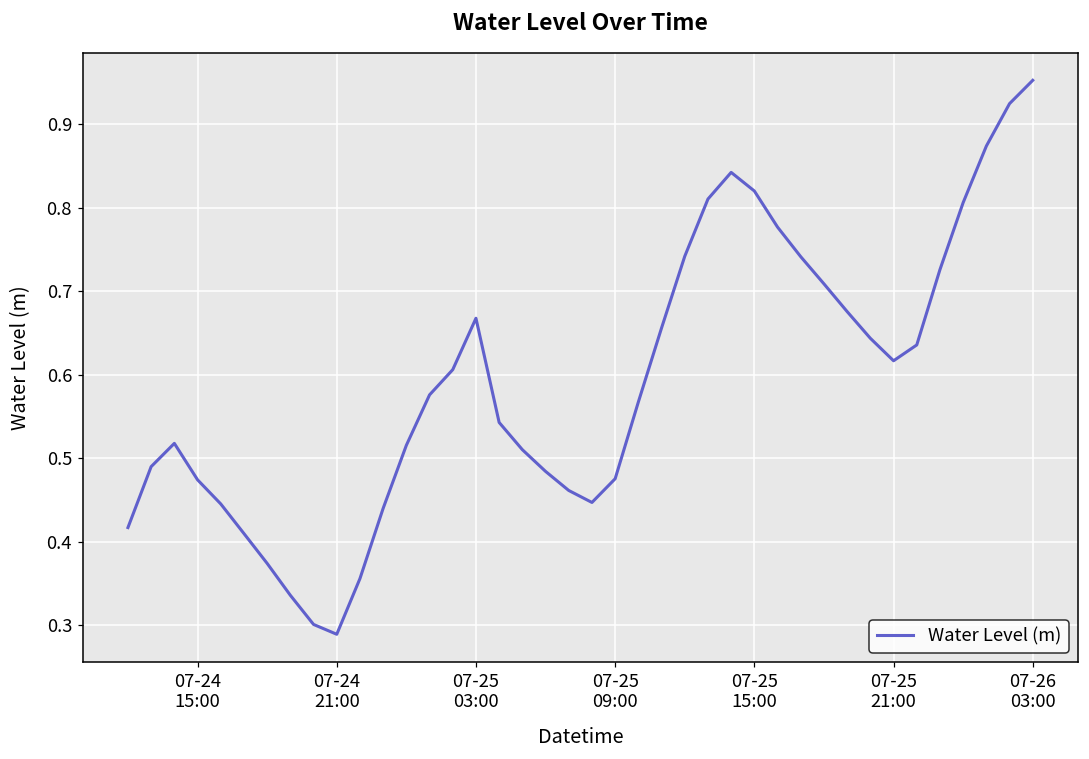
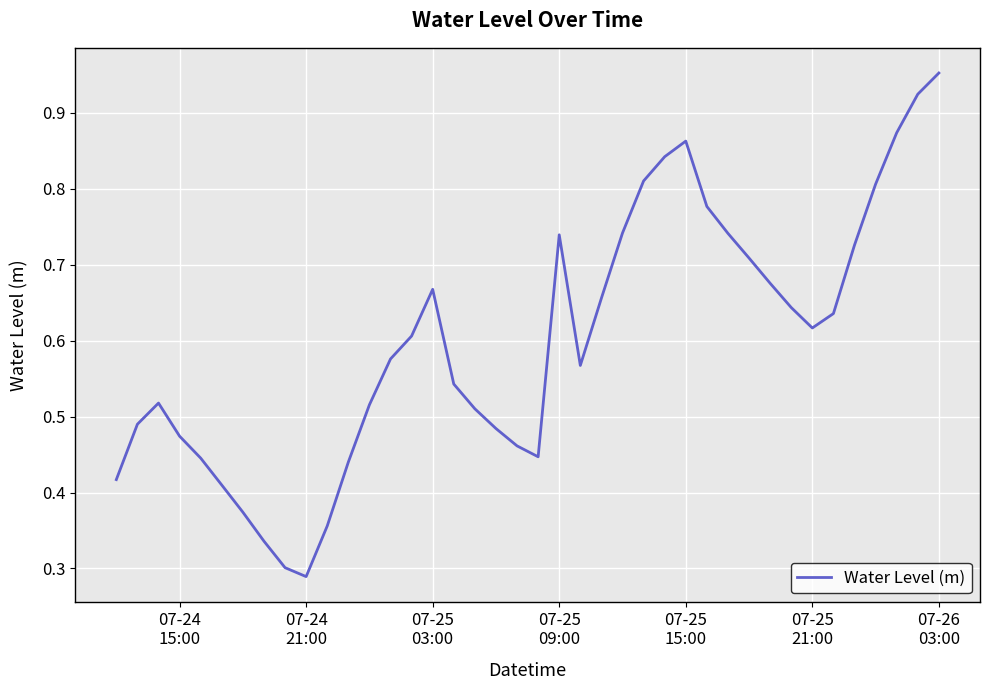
07-25 09:00: 0.48 -> 0.74
07-25 15:00: 0.82 -> 0.86
